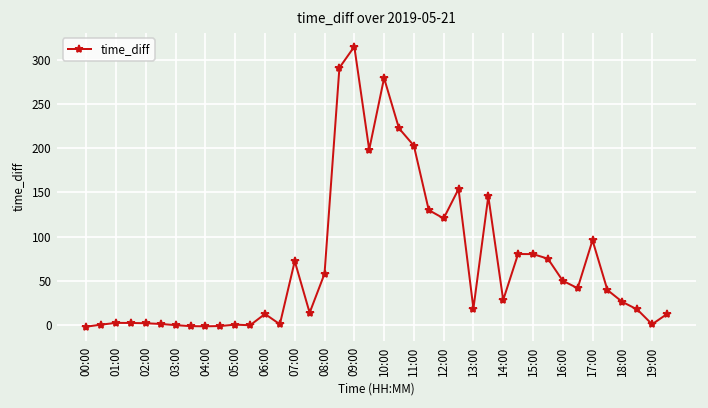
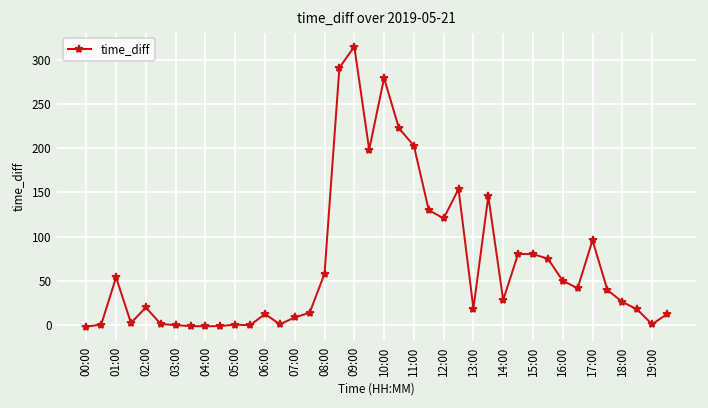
01:00: 0 -> 50
02:00: 0 -> 20
07:00: 70 -> 10
